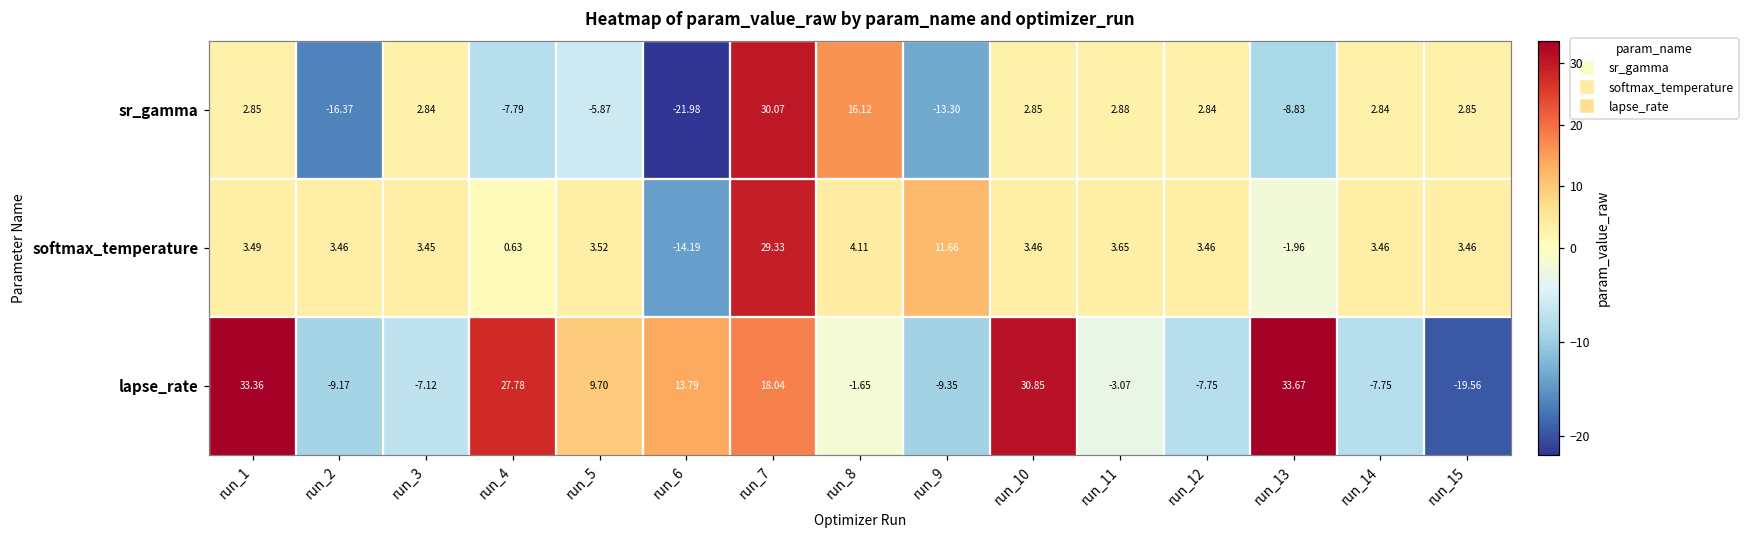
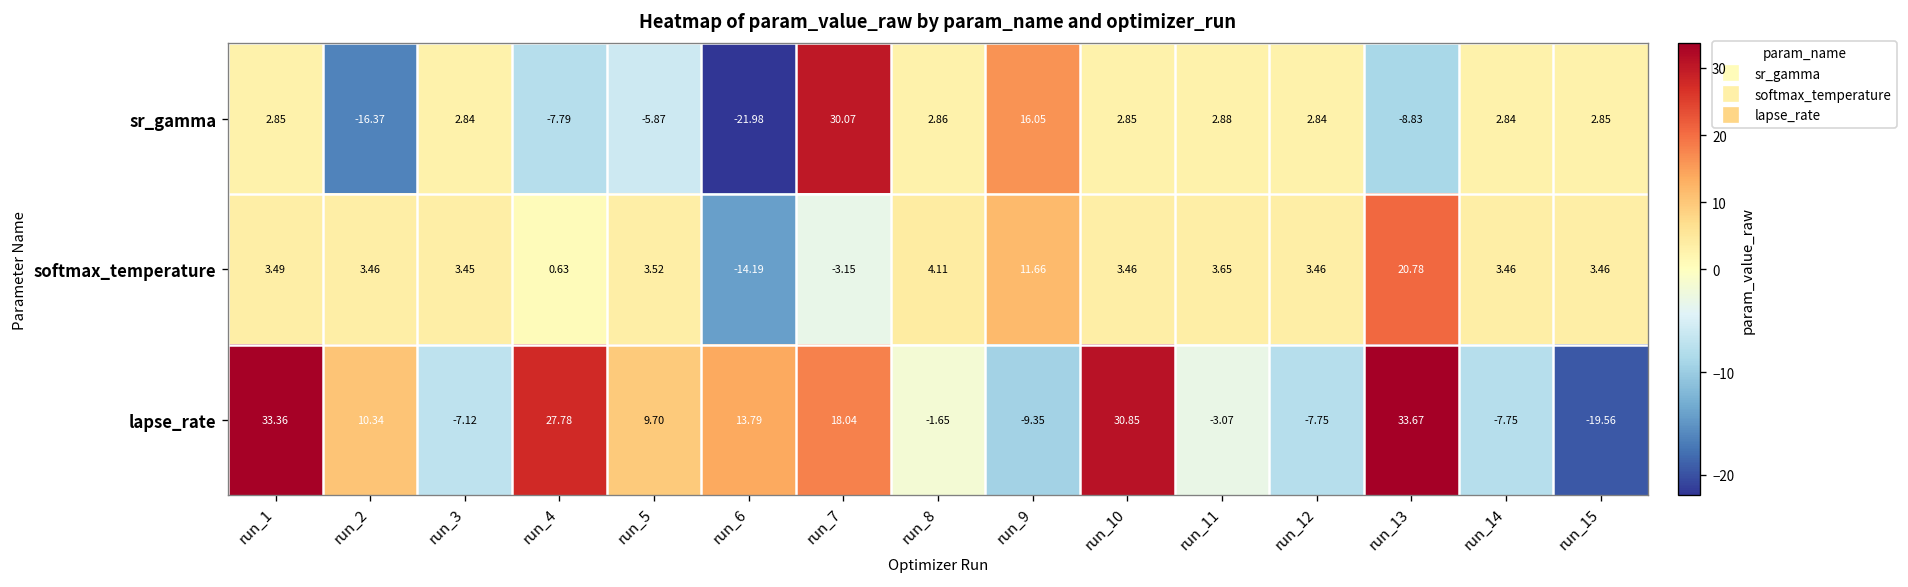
sr_gamma, run_8: 16.12 -> 2.86
sr_gamma, run_9: -13.30 -> 16.05
softmax_temperature, run_7: 29.33 -> -3.15
softmax_temperature, run_13: -1.96 -> 20.78
lapse_rate, run_2: -9.17 -> 10.34
